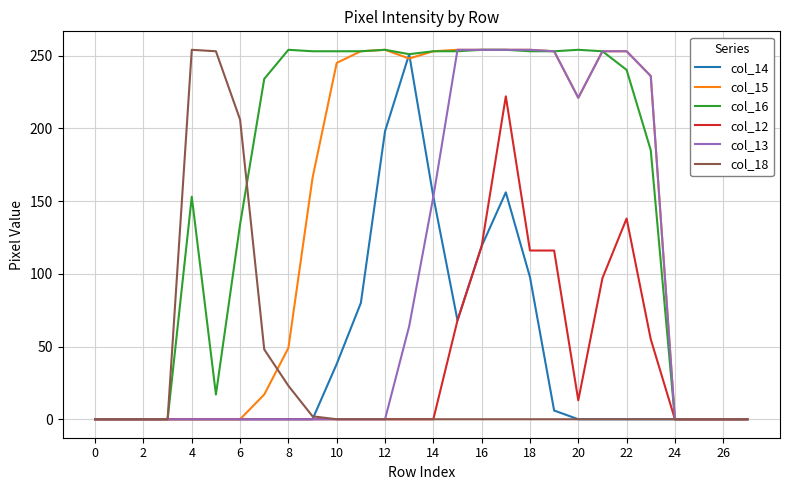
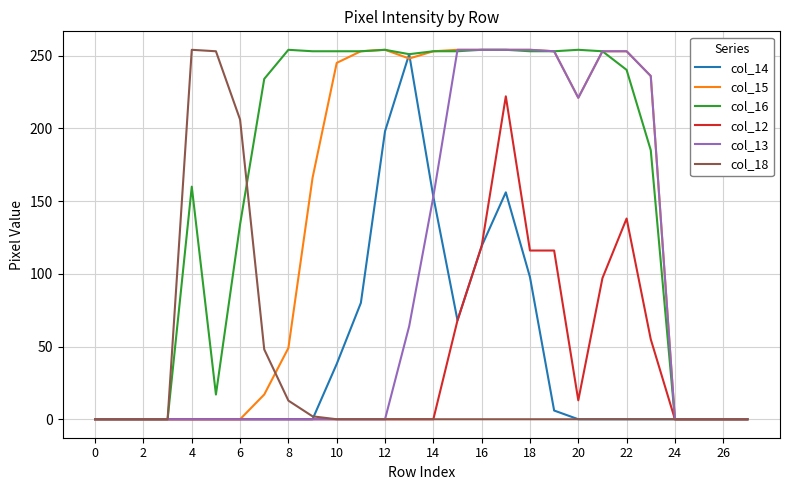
col_16, 4: 153 -> 160
col_18, 8: 23 -> 13
